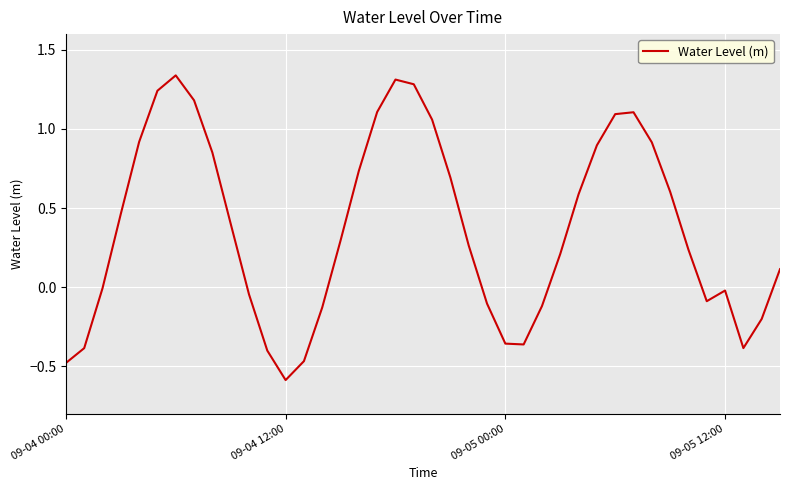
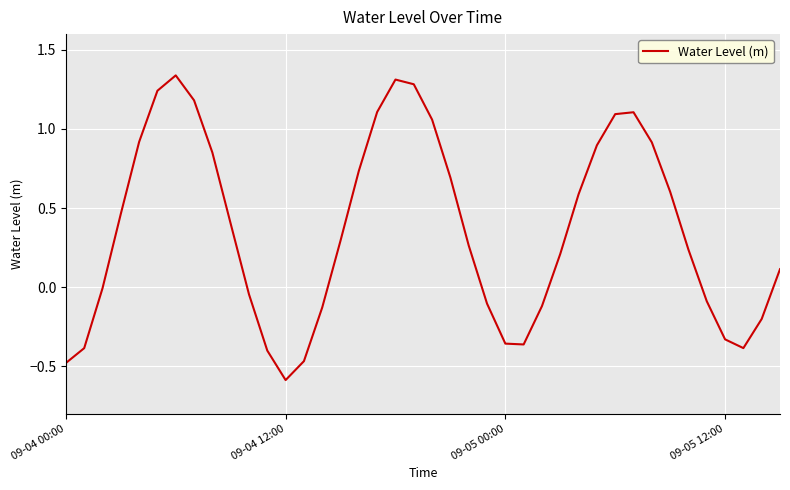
09-05 12:00: -0.02 -> -0.33
